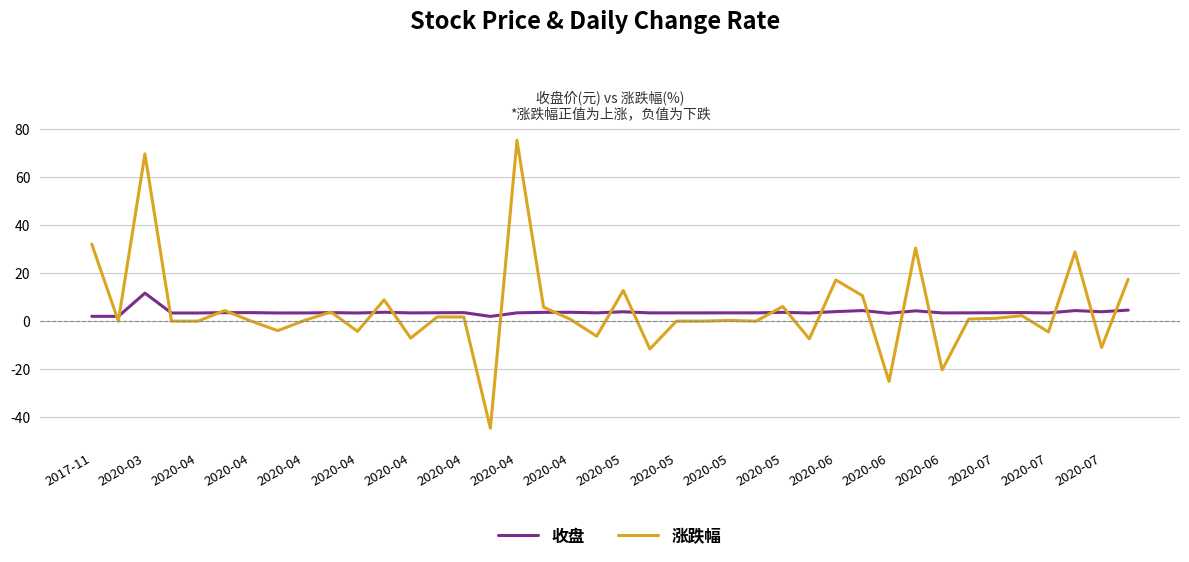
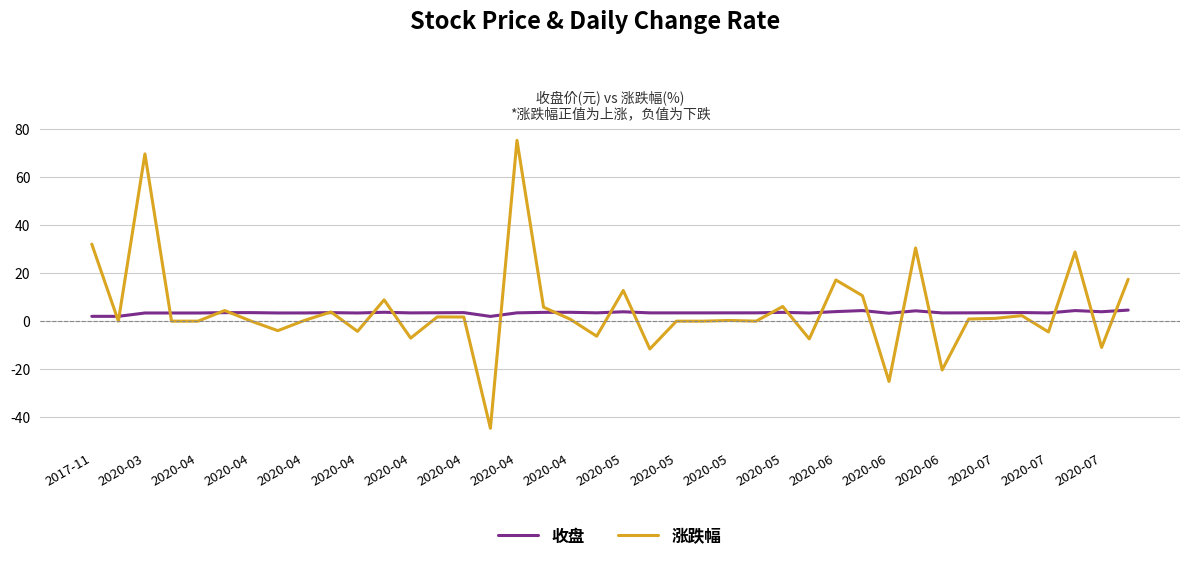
收盘, 2020-03: 12 -> 3
